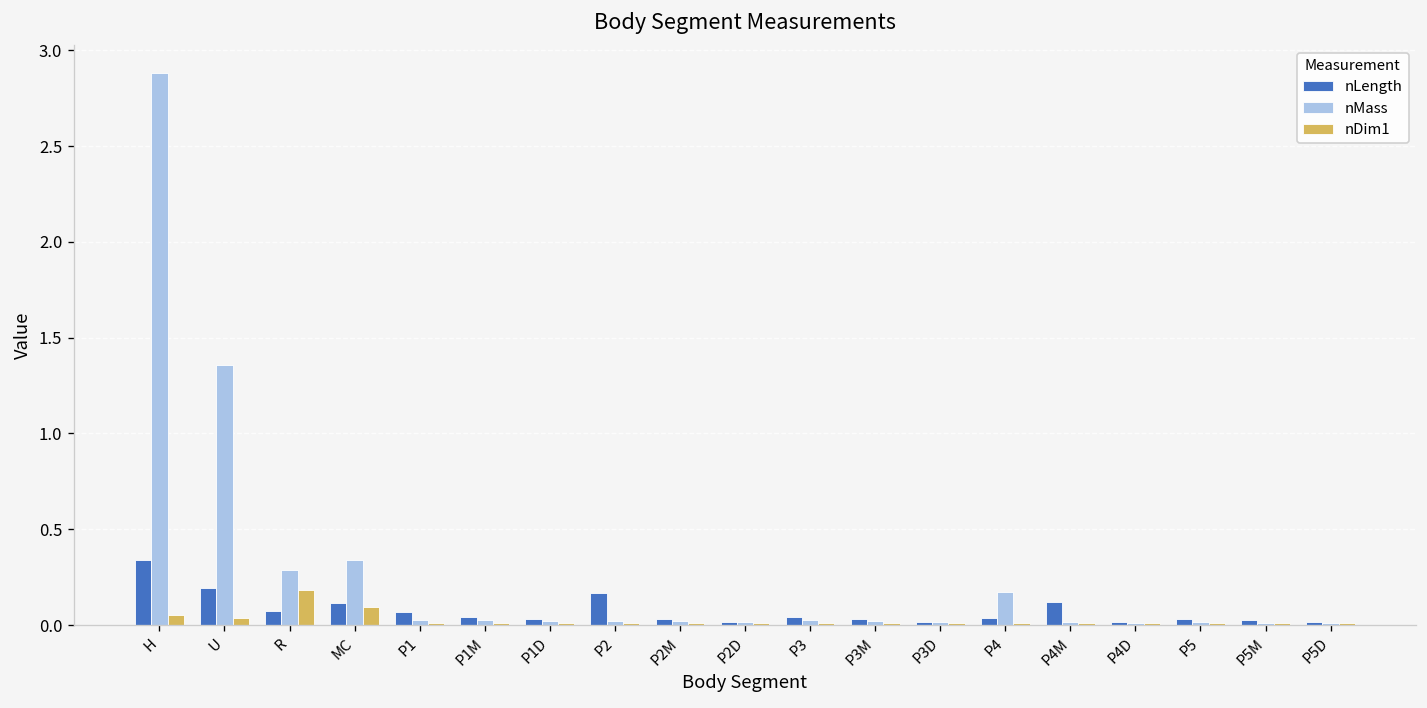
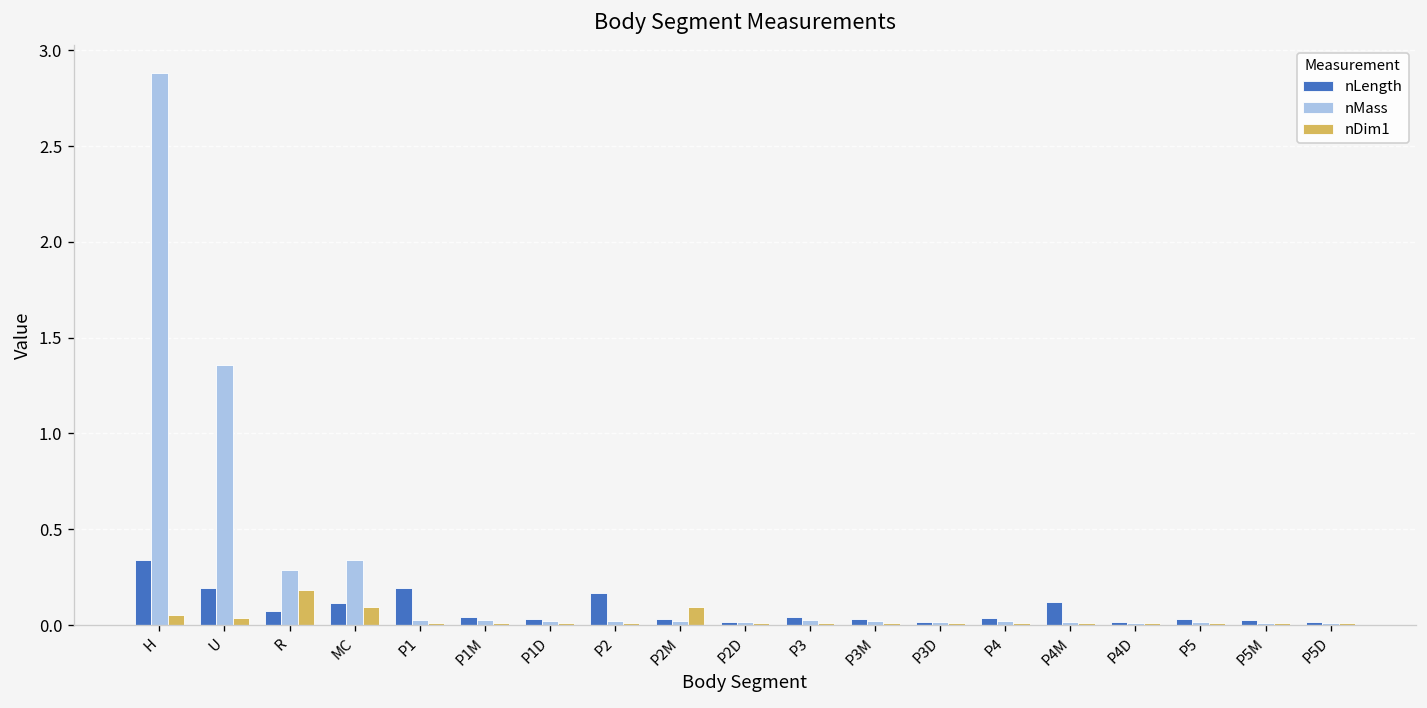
nLength, P1: 0.07 -> 0.19
nDim1, P2M: 0.01 -> 0.09
nMass, P4: 0.17 -> 0.02
